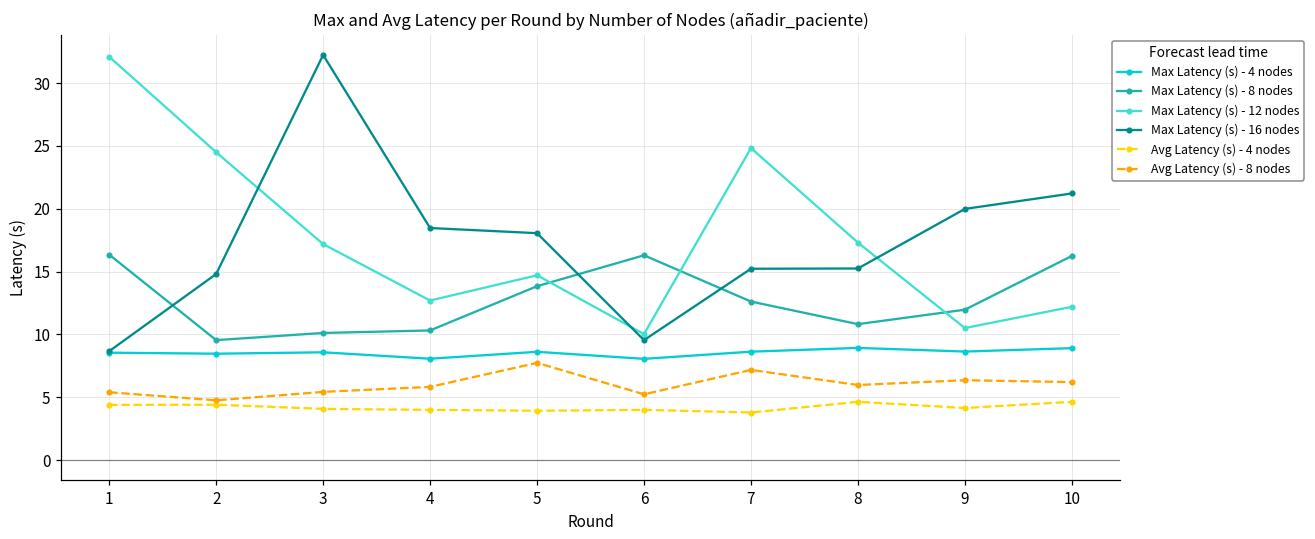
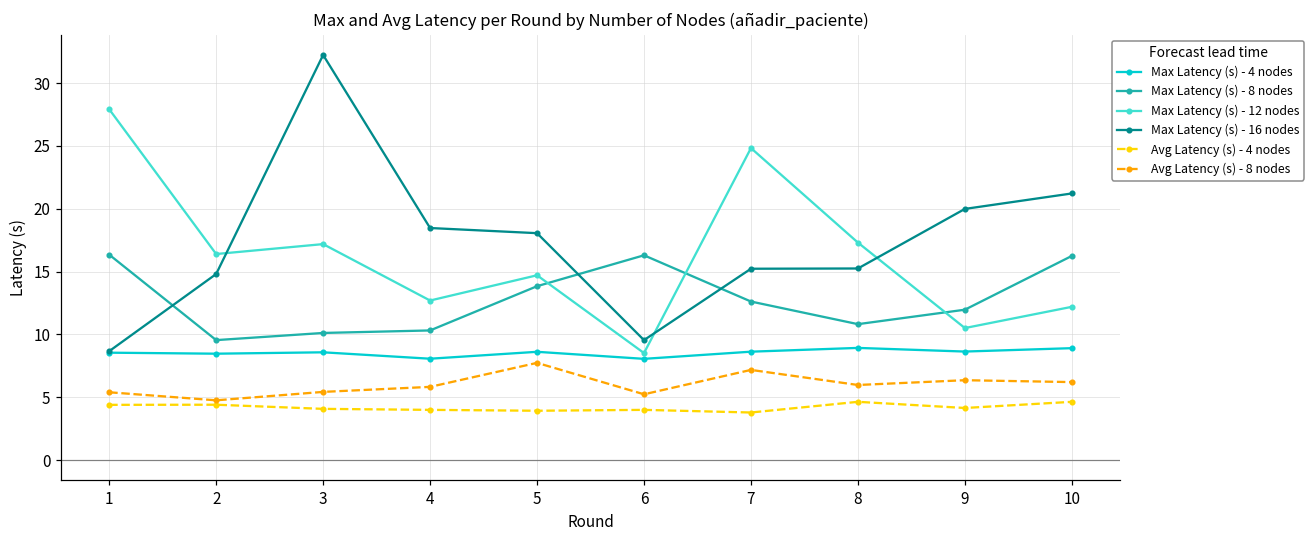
Max Latency (s) - 12 nodes, 1: 32.1 -> 27.9
Max Latency (s) - 12 nodes, 2: 24.5 -> 16.4
Max Latency (s) - 12 nodes, 6: 10.0 -> 8.5
